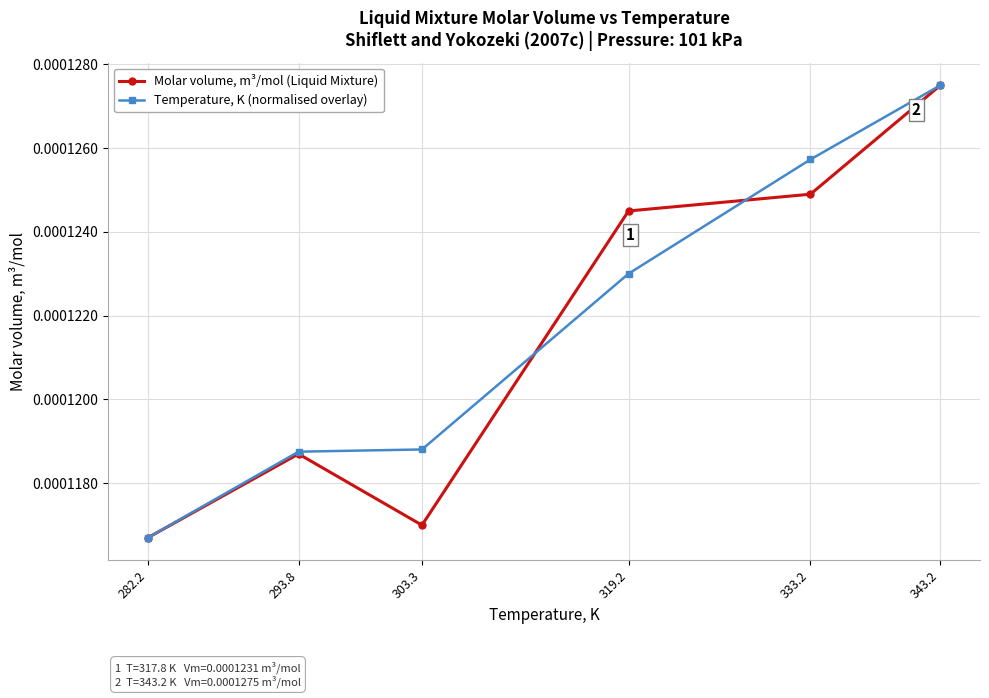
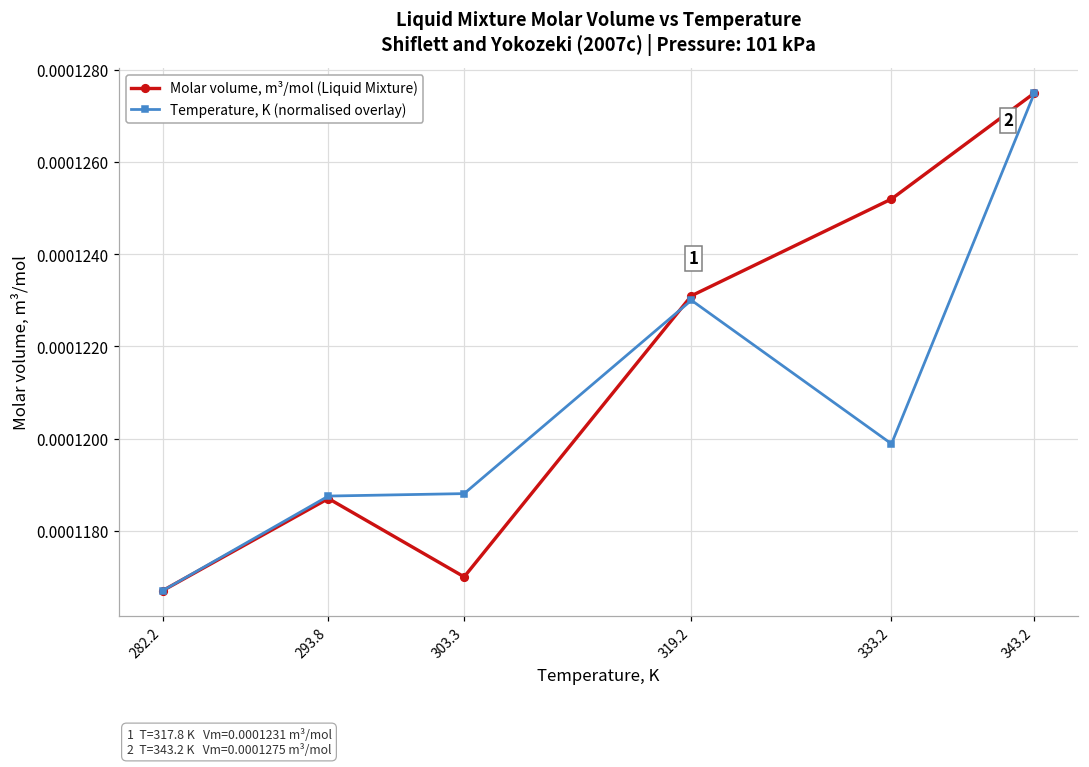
Molar volume, m³/mol (Liquid Mixture), 319.2: 0.0001245 -> 0.0001231
Molar volume, m³/mol (Liquid Mixture), 333.2: 0.0001249 -> 0.0001252
Temperature, K (normalised overlay), 333.2: 0.0001257 -> 0.0001199
